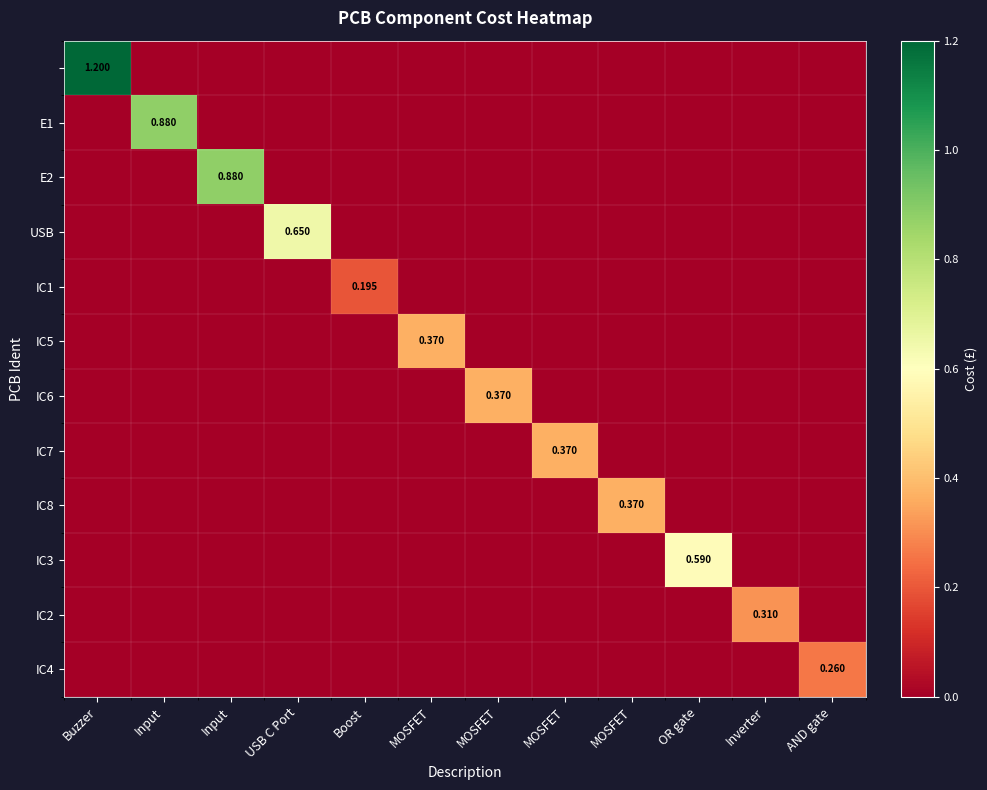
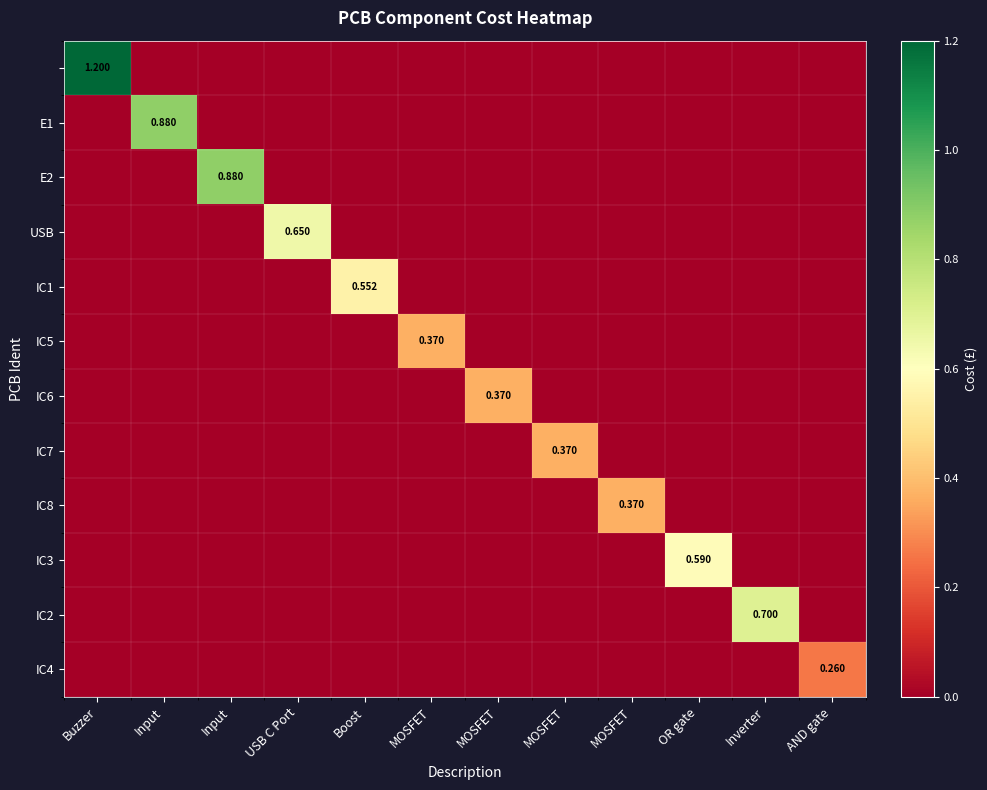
IC1, Boost: 0.195 -> 0.552
IC2, Inverter: 0.310 -> 0.700
